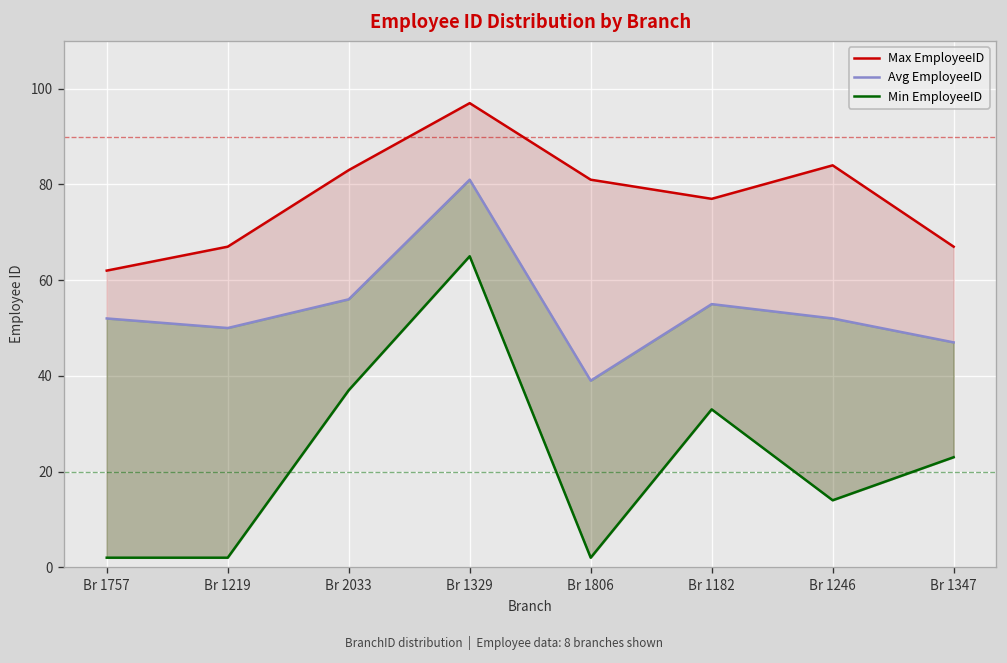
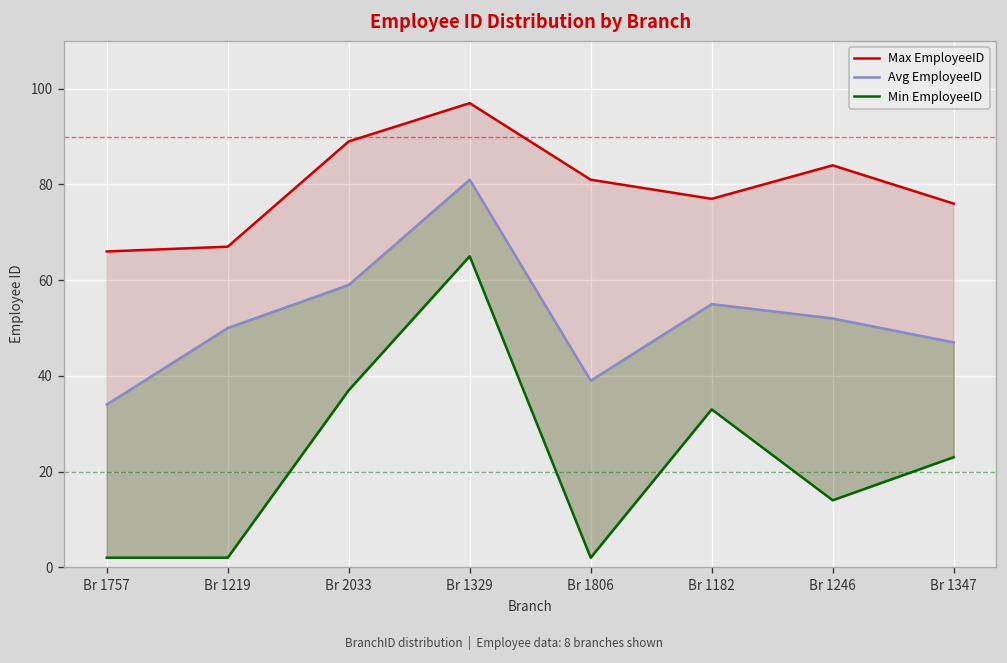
Max EmployeeID, Br 1757: 62 -> 66
Avg EmployeeID, Br 1757: 52 -> 34
Max EmployeeID, Br 2033: 83 -> 89
Avg EmployeeID, Br 2033: 56 -> 59
Max EmployeeID, Br 1347: 67 -> 76
